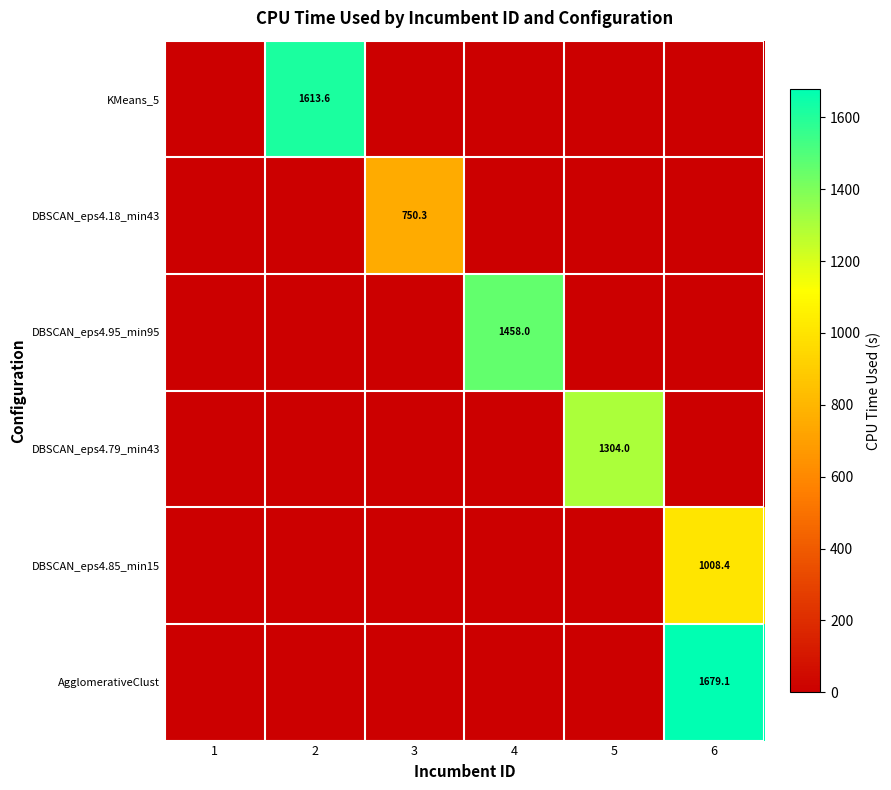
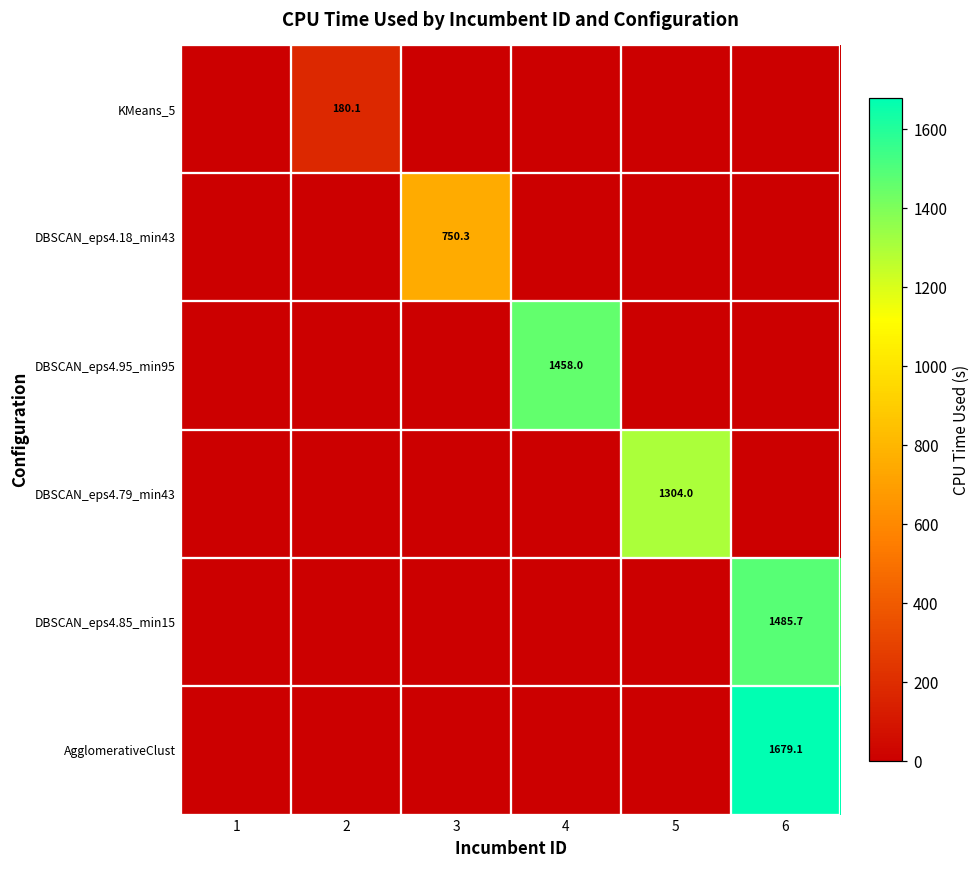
KMeans_5, 2: 1613.6 -> 180.1
DBSCAN_eps4.85_min15, 6: 1008.4 -> 1485.7
